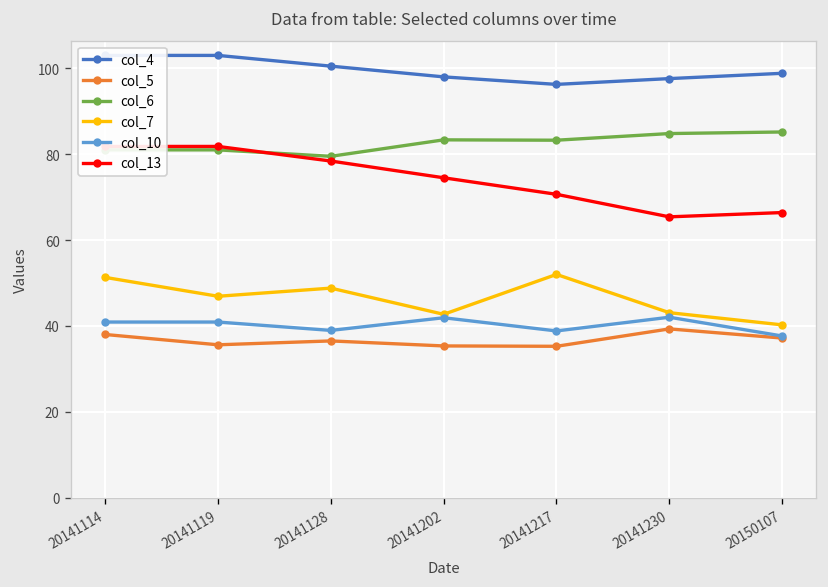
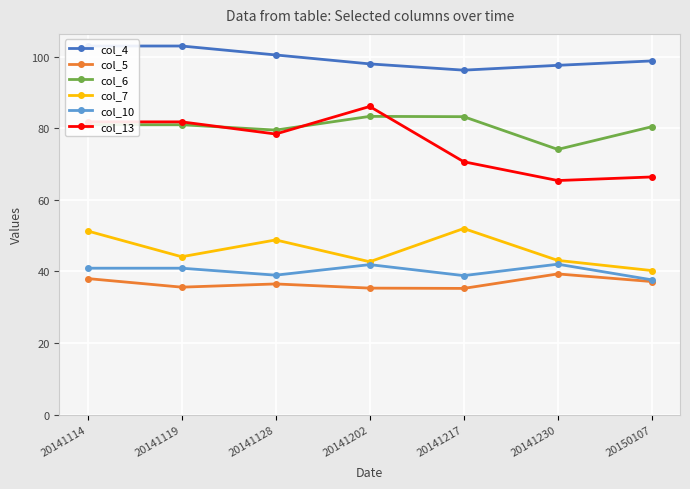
col_7, 20141119: 47 -> 44
col_13, 20141202: 75 -> 86
col_6, 20141230: 85 -> 74
col_6, 20150107: 85 -> 80
